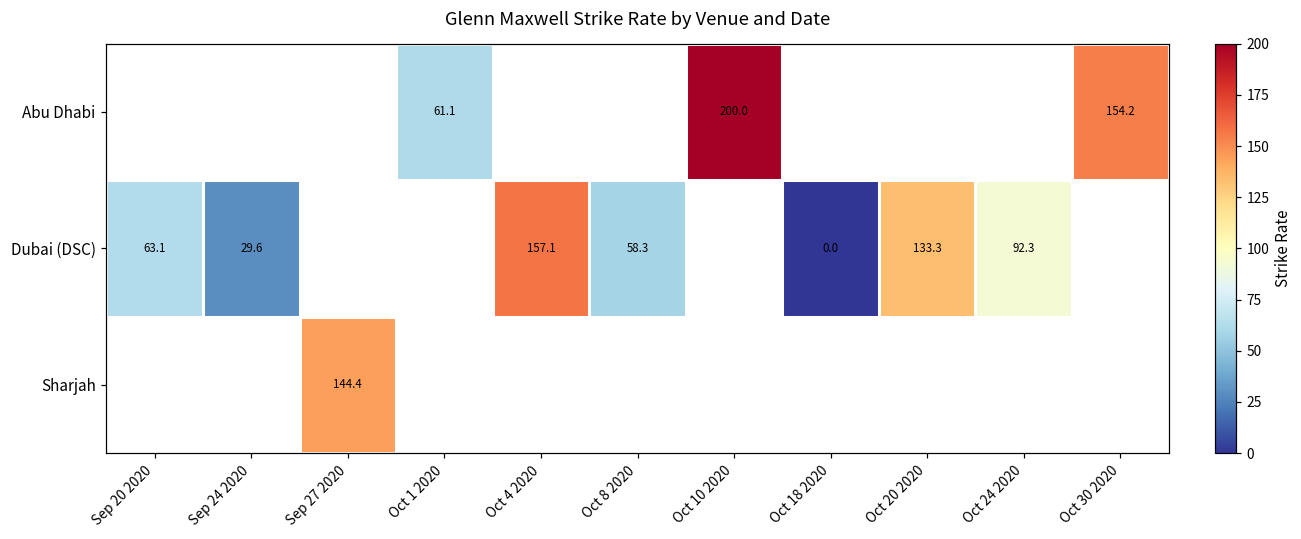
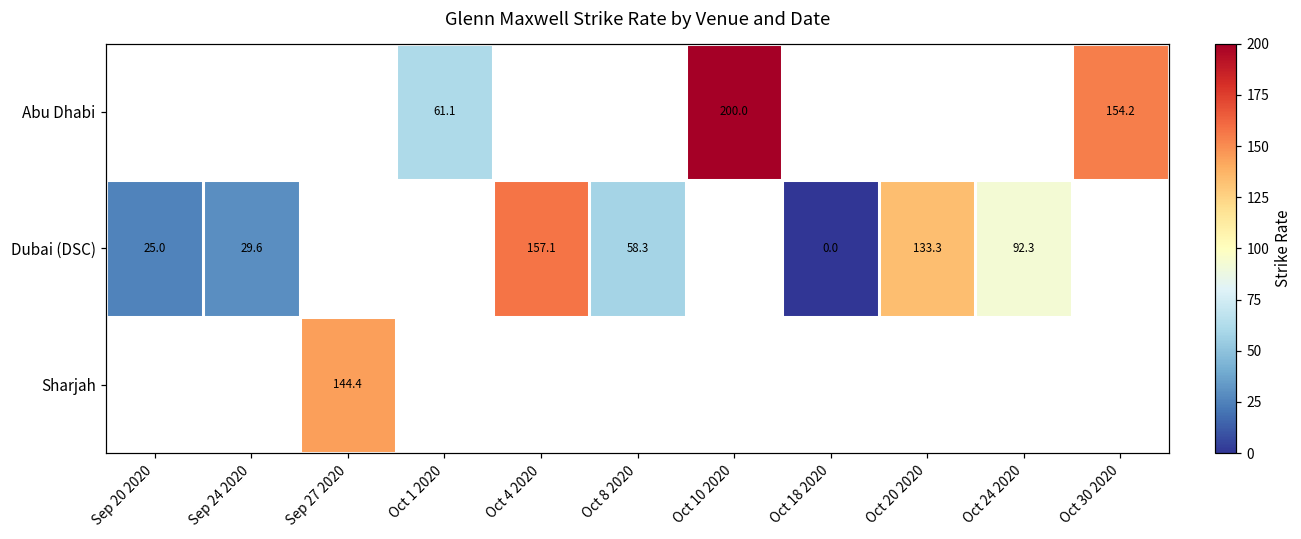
Dubai (DSC), Sep 20 2020: 63.1 -> 25.0
